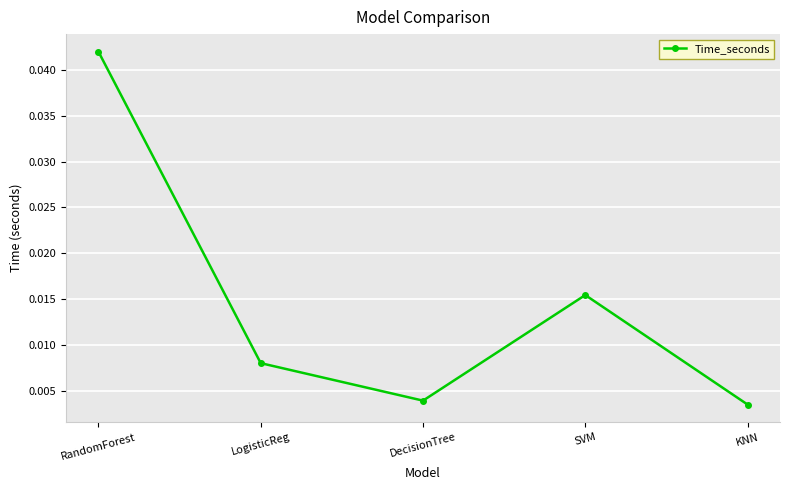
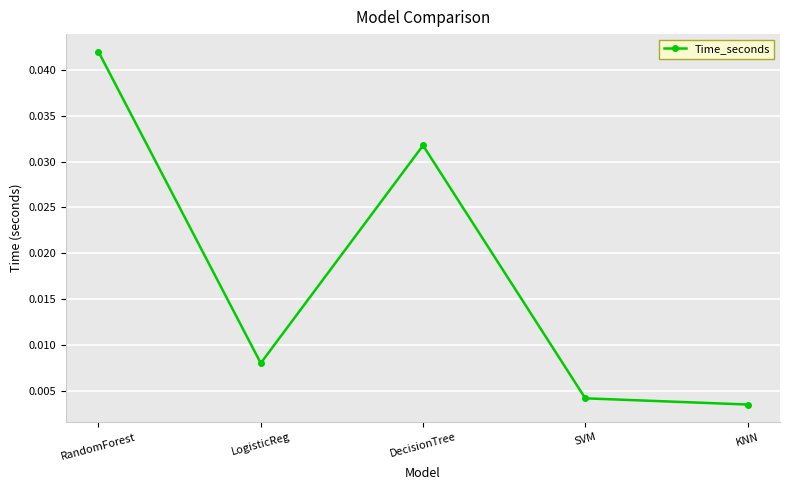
DecisionTree: 0.004 -> 0.032
SVM: 0.015 -> 0.004
